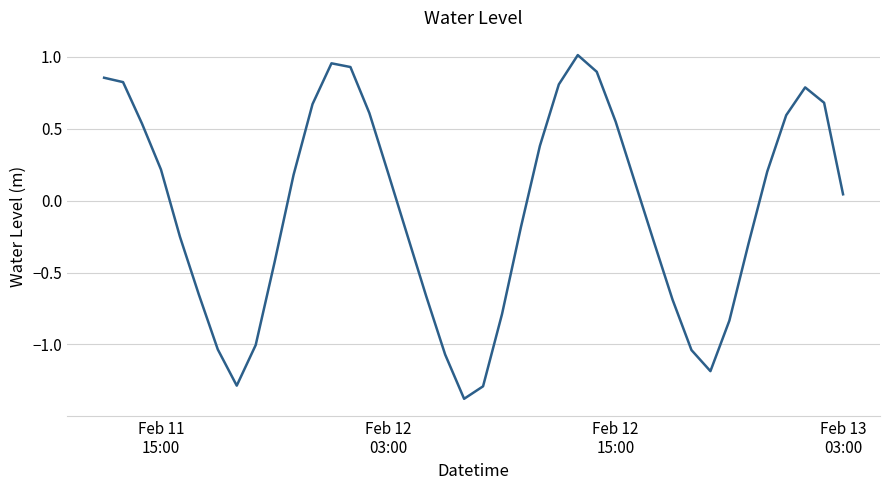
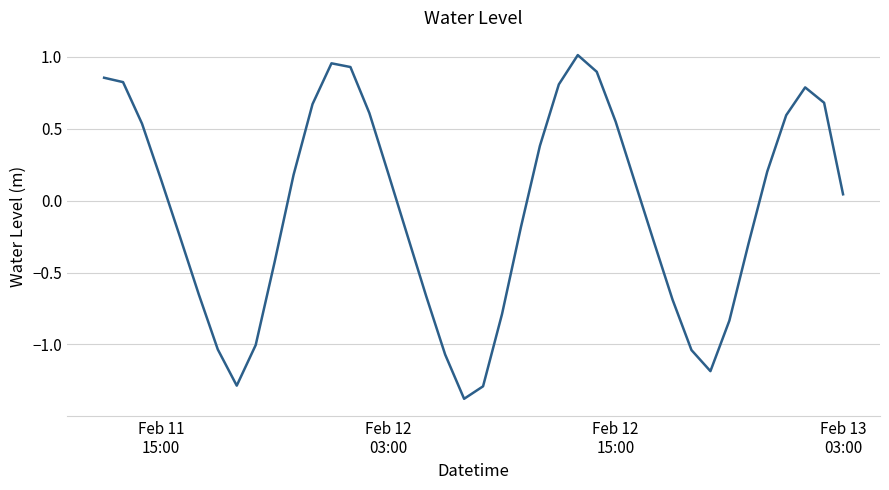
Feb 11 15:00: 0.22 -> 0.15
